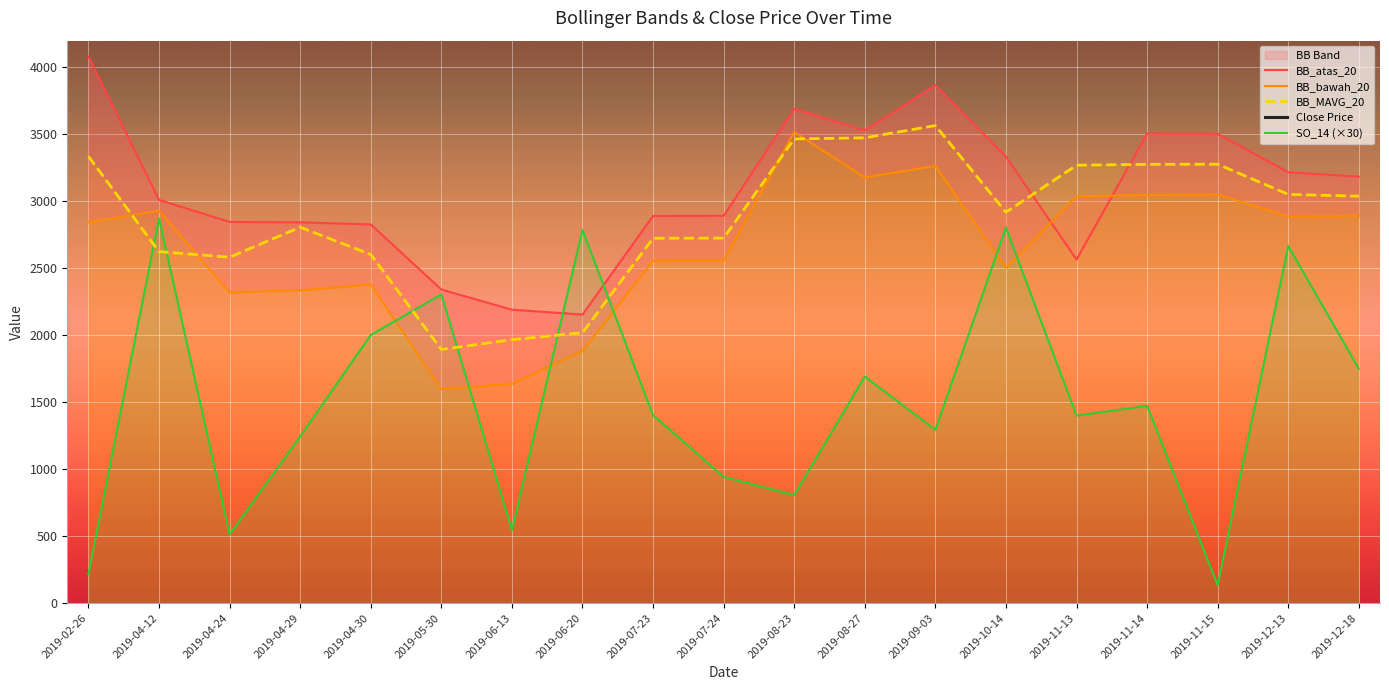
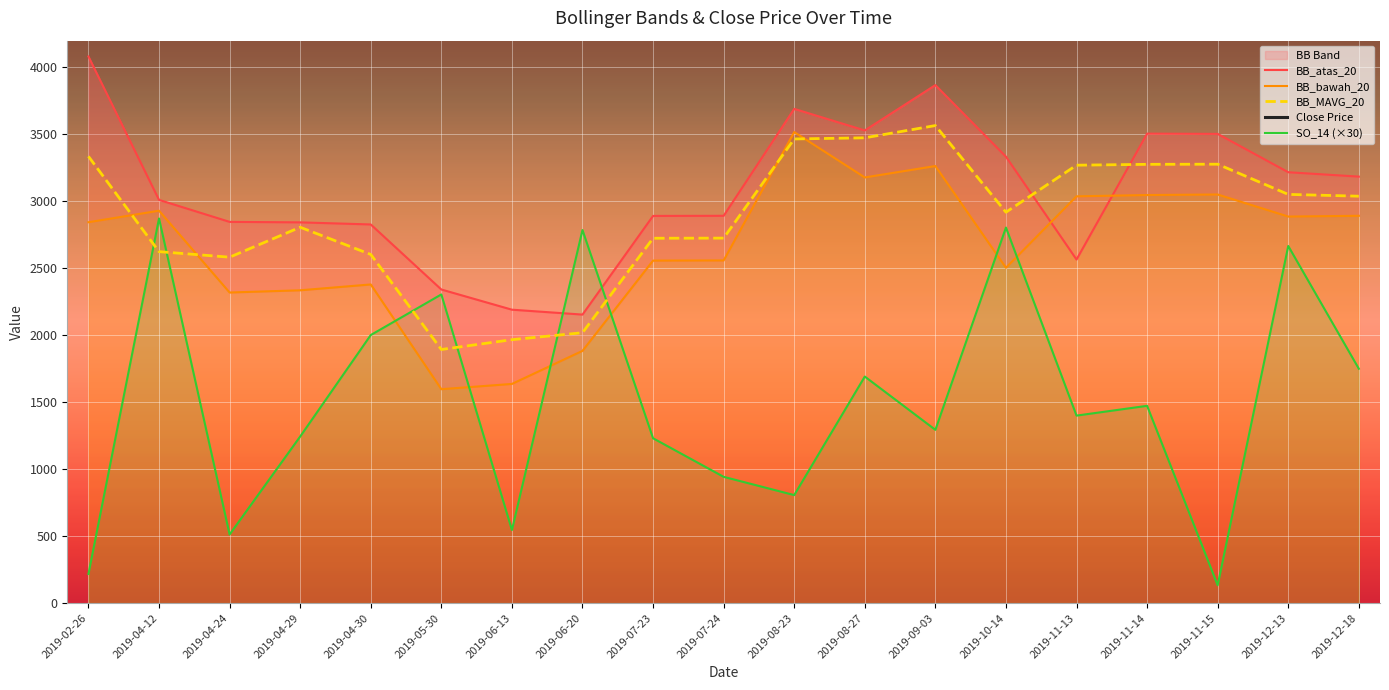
SO_14 (×30), 2019-07-23: 1400 -> 1230
